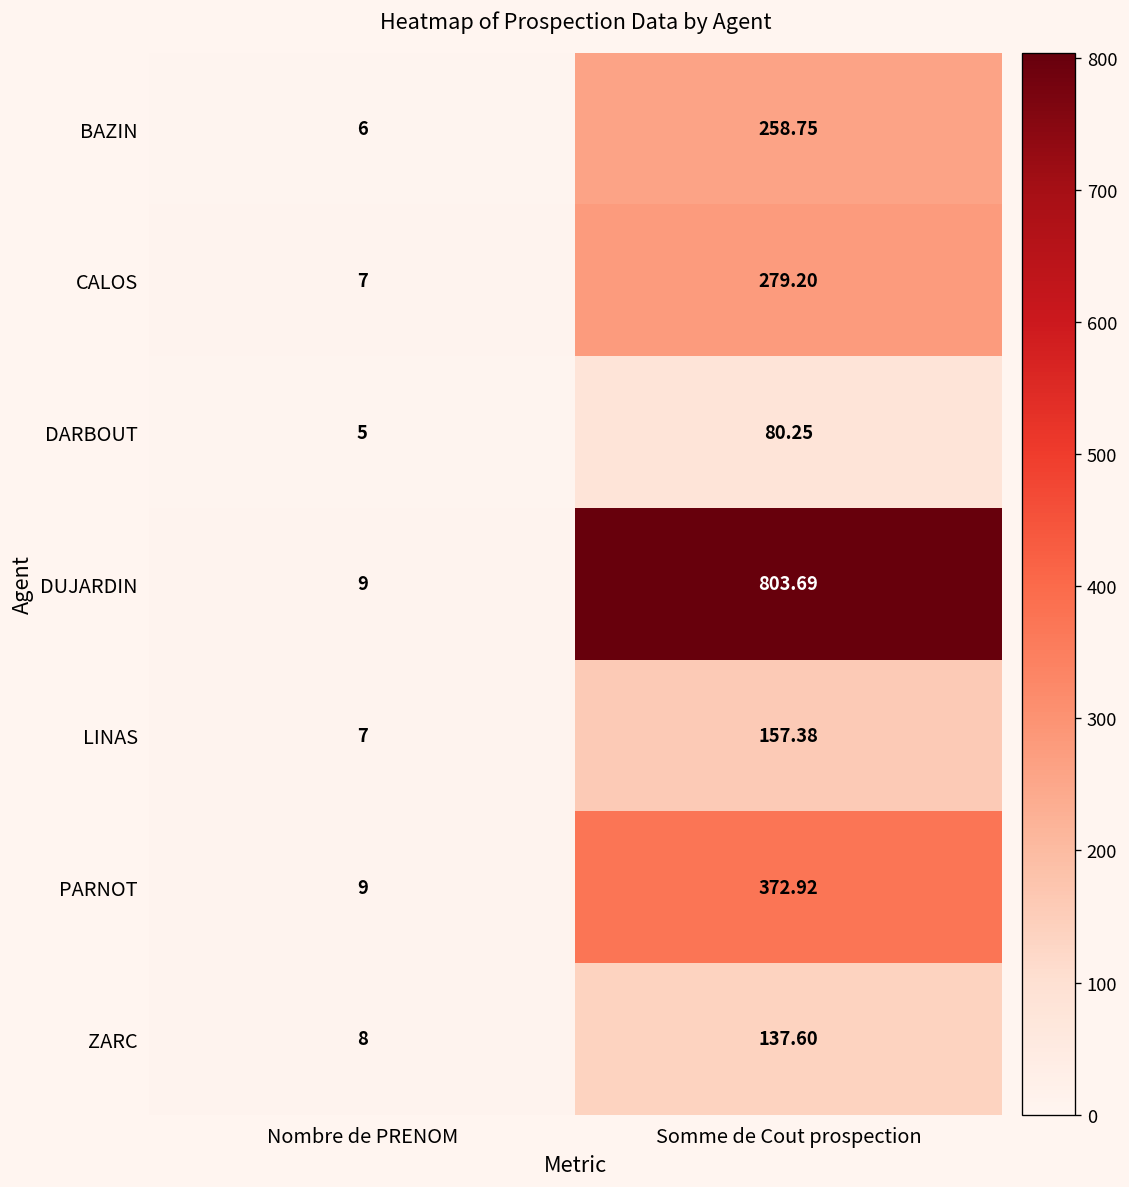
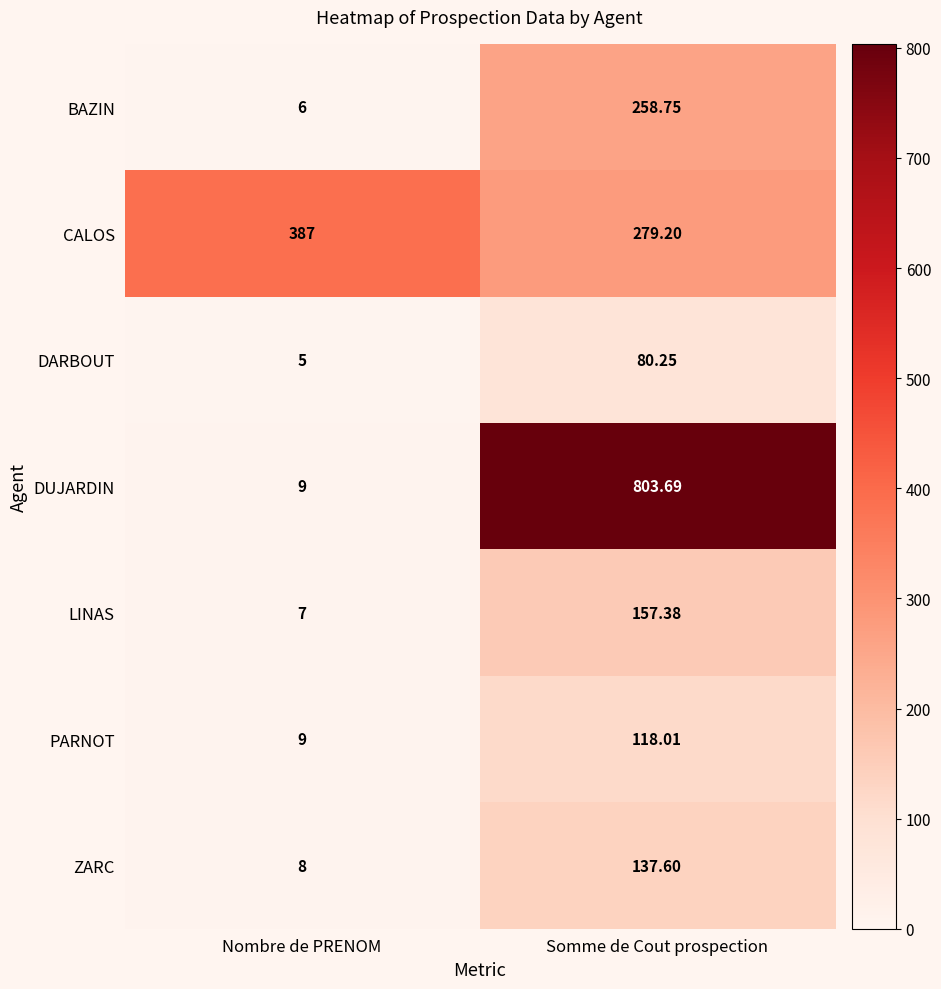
CALOS, Nombre de PRENOM: 7 -> 387
PARNOT, Somme de Cout prospection: 372.92 -> 118.01
